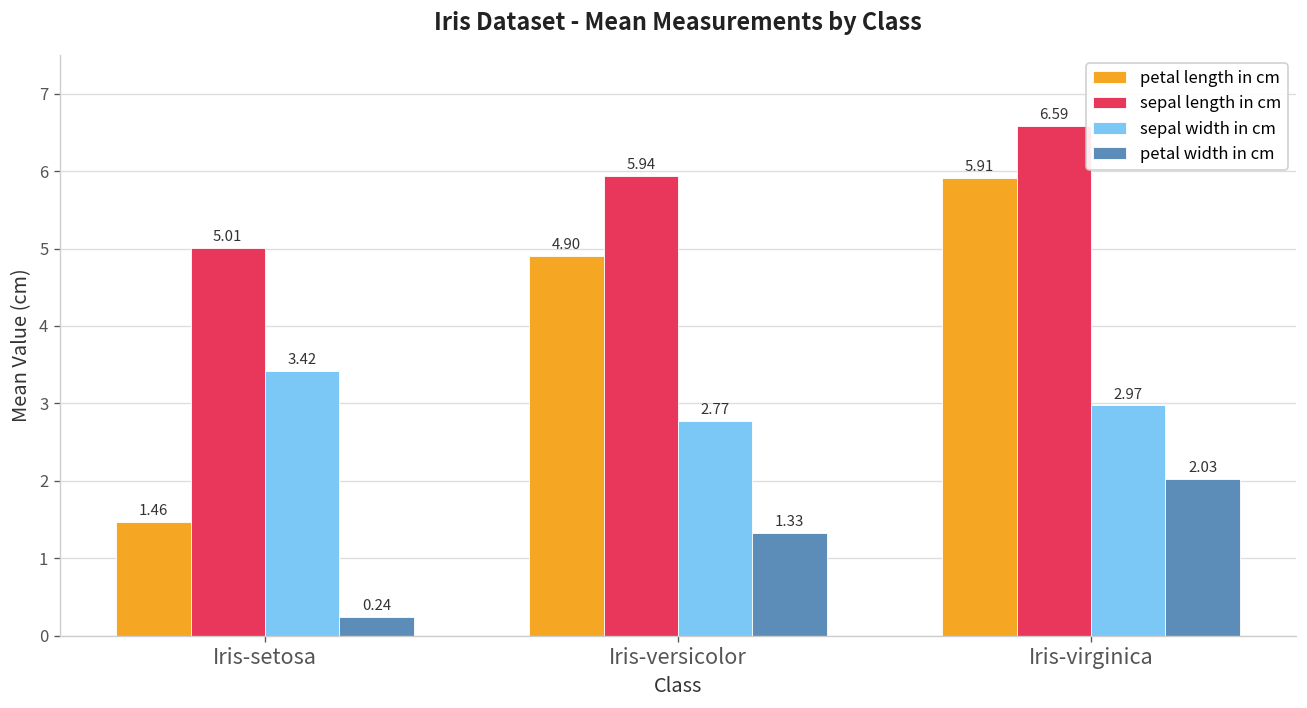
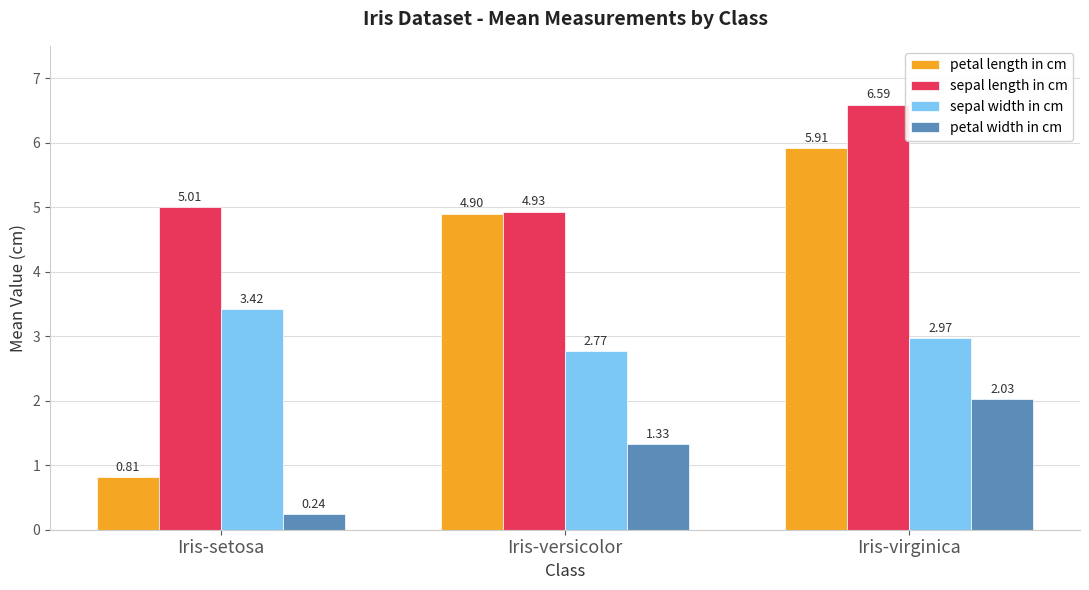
petal length in cm, Iris-setosa: 1.46 -> 0.81
sepal length in cm, Iris-versicolor: 5.94 -> 4.93
